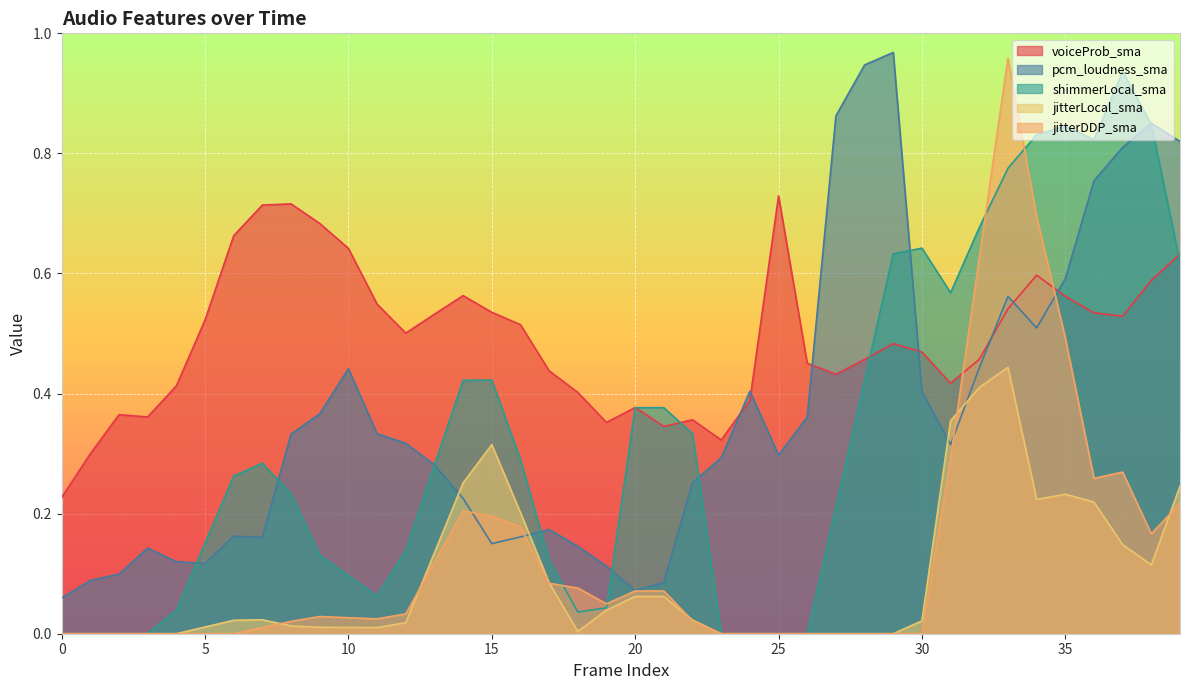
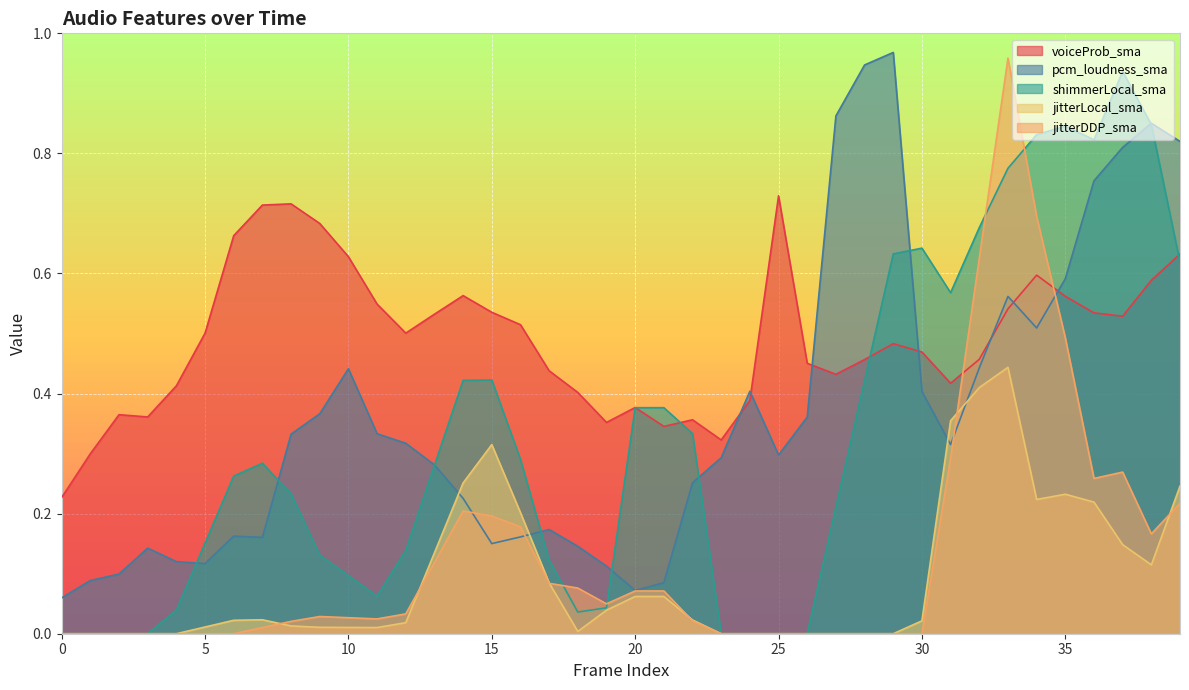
voiceProb_sma, 5: 0.52 -> 0.50
voiceProb_sma, 10: 0.64 -> 0.63
